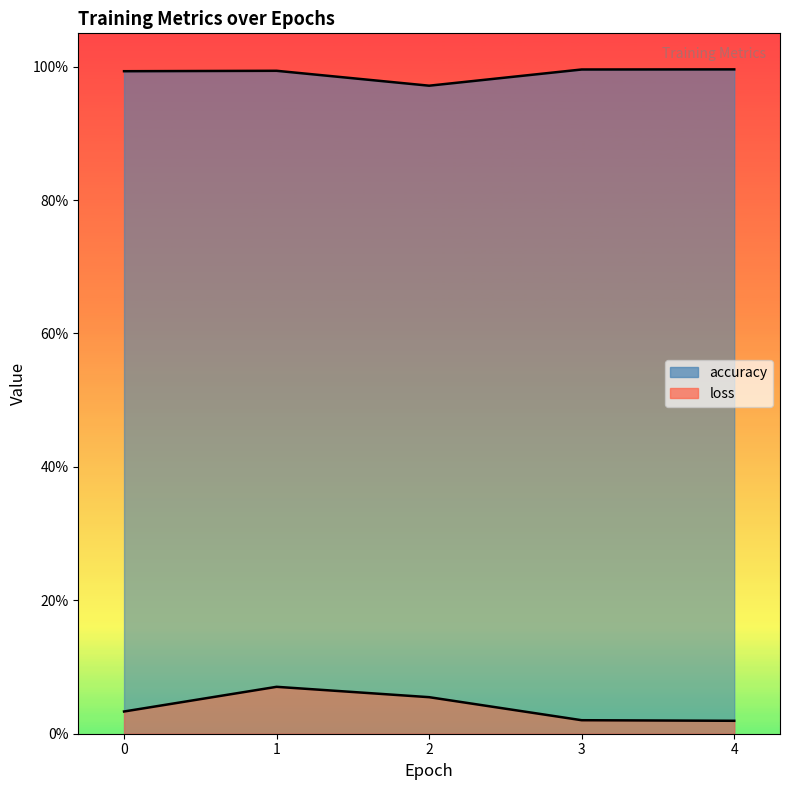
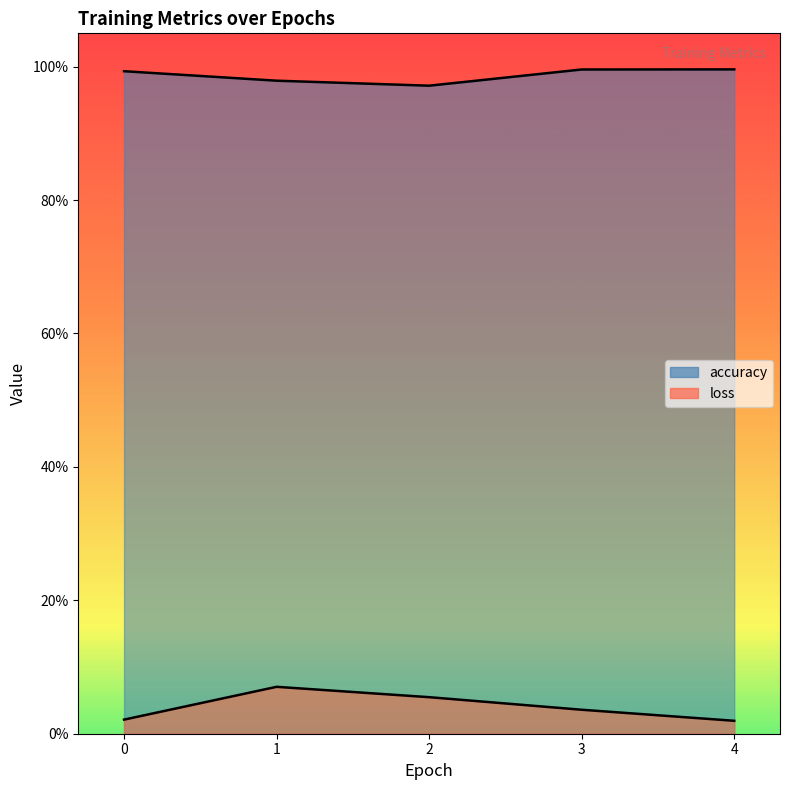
loss, 0: 3% -> 2%
accuracy, 1: 99% -> 98%
loss, 3: 2% -> 4%
